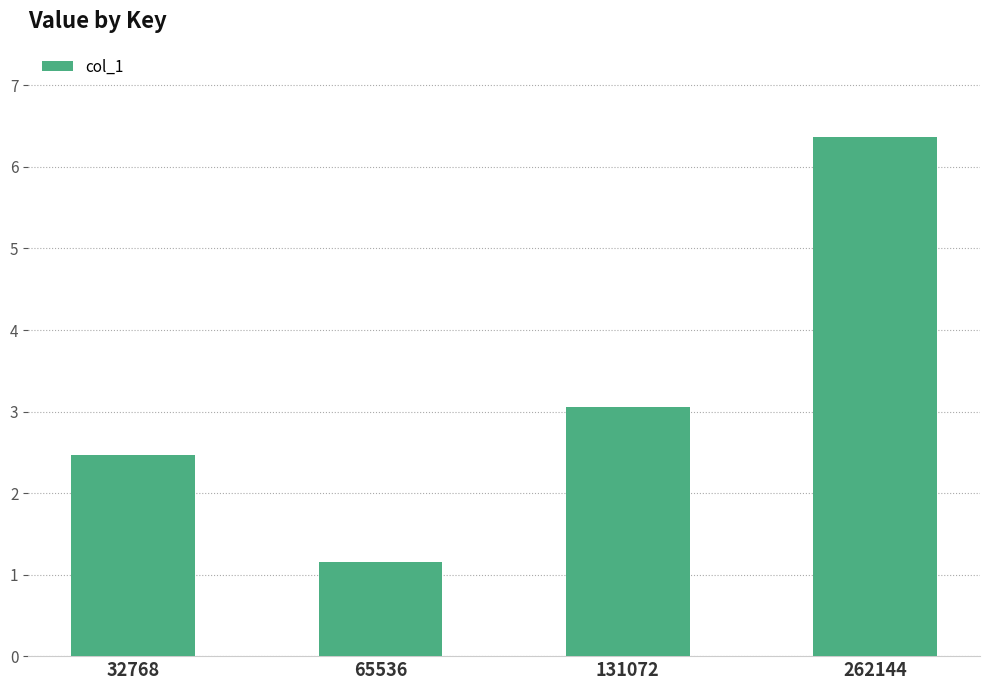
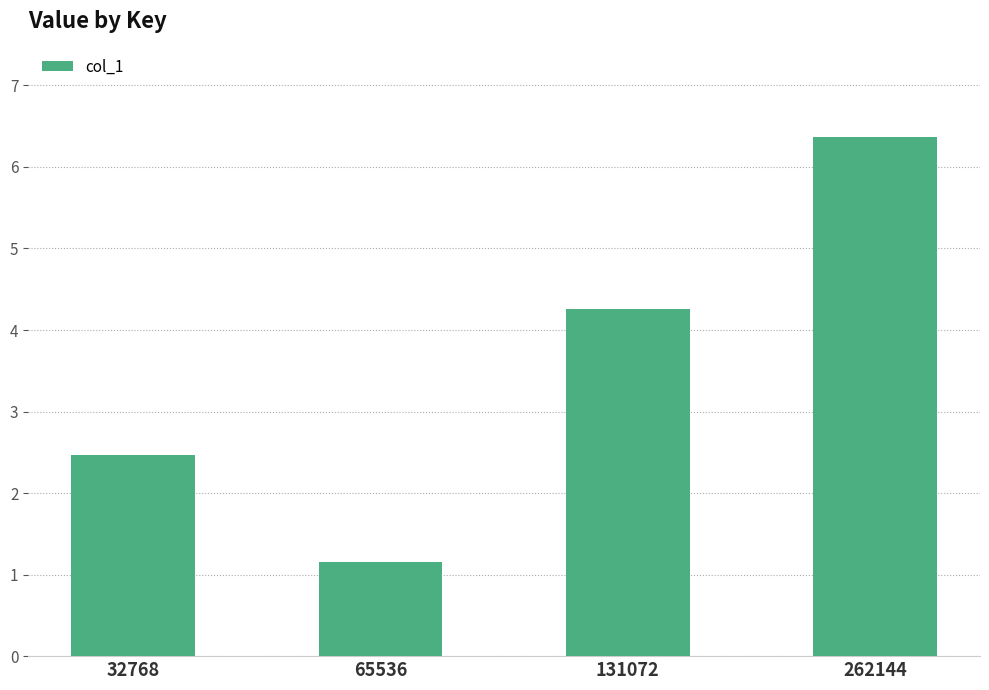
131072: 3.1 -> 4.3
